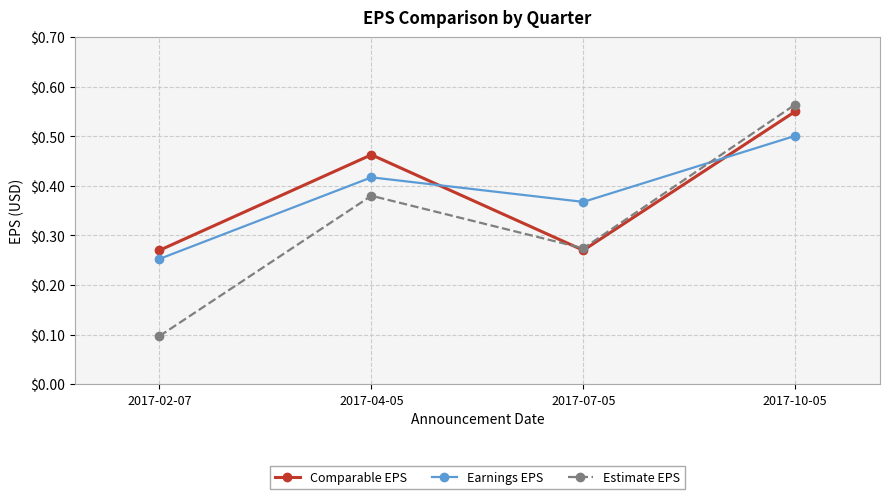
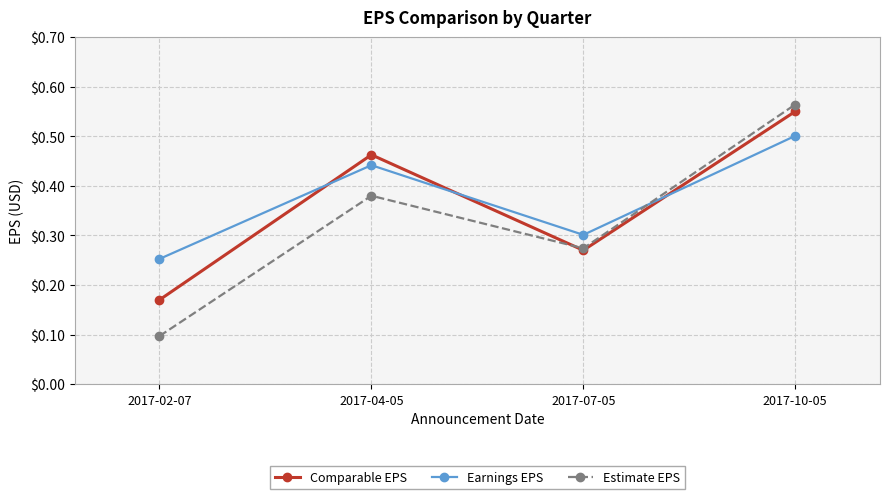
Comparable EPS, 2017-02-07: $0.27 -> $0.17
Earnings EPS, 2017-04-05: $0.42 -> $0.44
Earnings EPS, 2017-07-05: $0.37 -> $0.30
